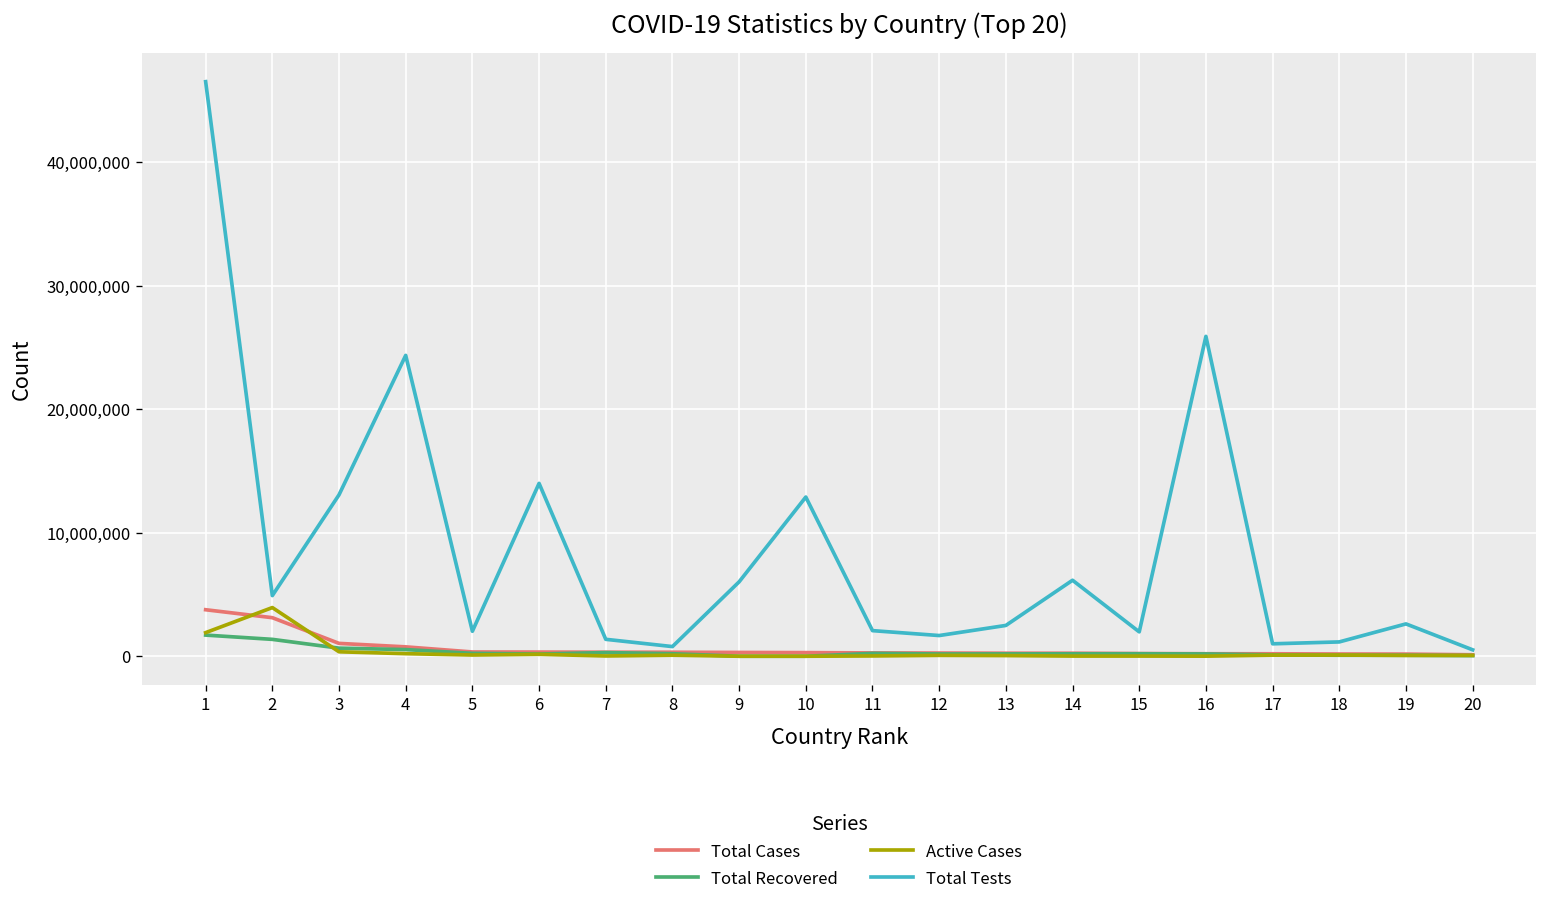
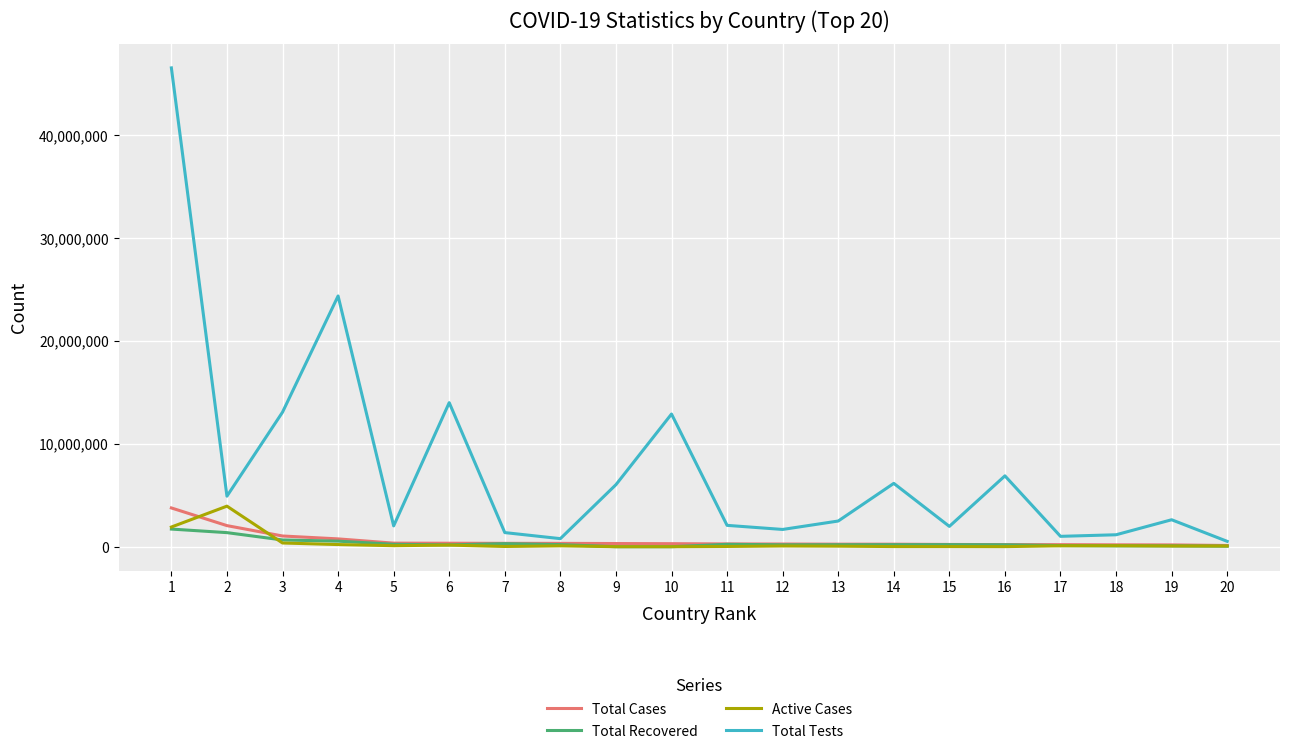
Total Cases, 2: 3,100,000 -> 2,000,000
Total Tests, 16: 25,900,000 -> 6,900,000
